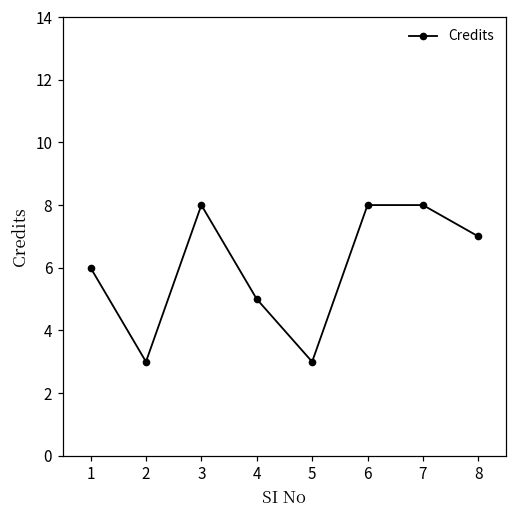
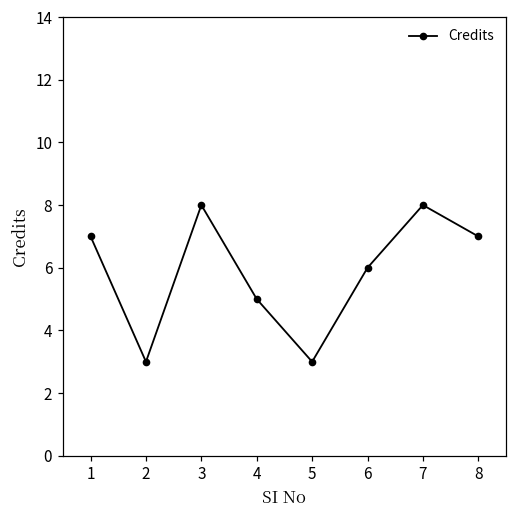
1: 6 -> 7
6: 8 -> 6
